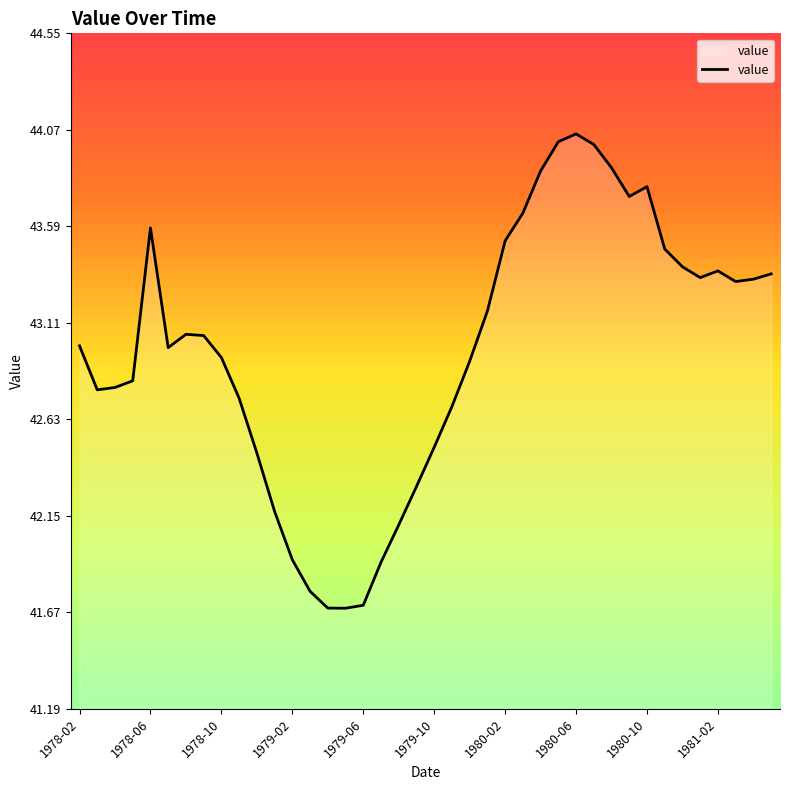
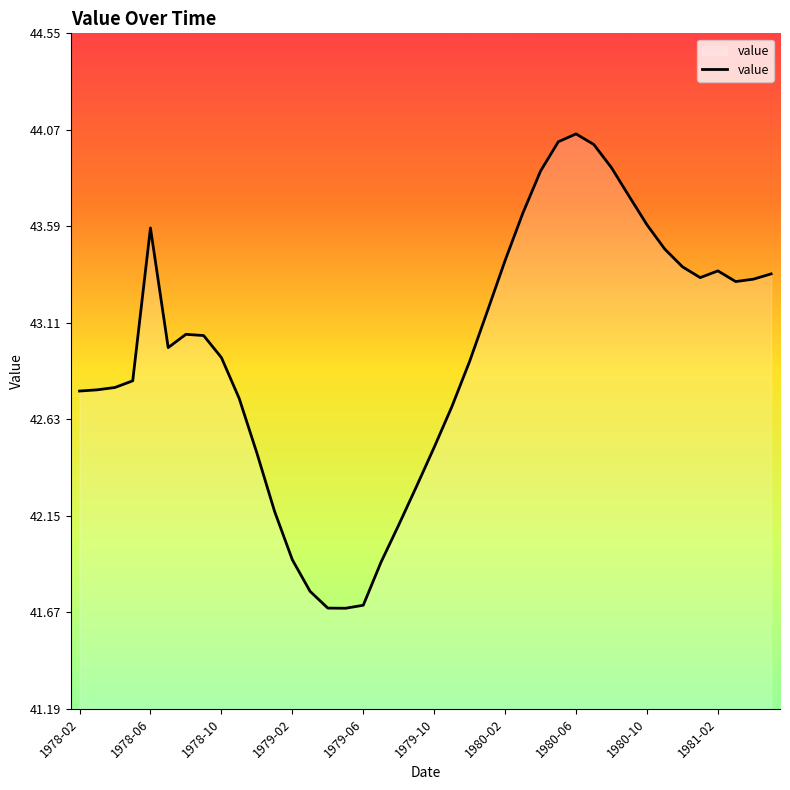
1978-02: 42.99 -> 42.77
1980-02: 43.52 -> 43.42
1980-10: 43.78 -> 43.59
